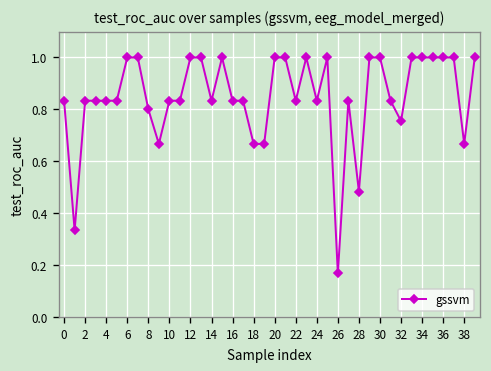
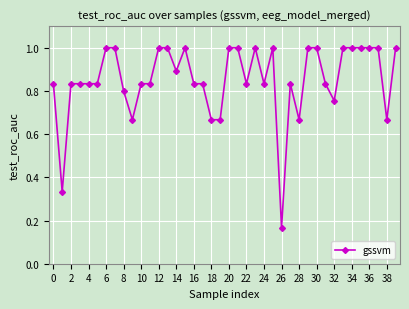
14: 0.83 -> 0.89
28: 0.48 -> 0.67
